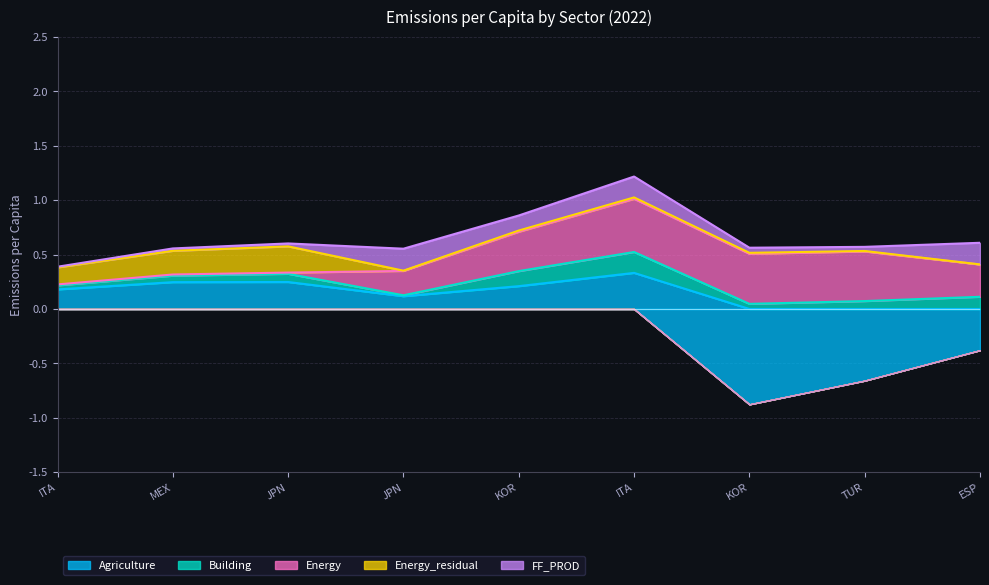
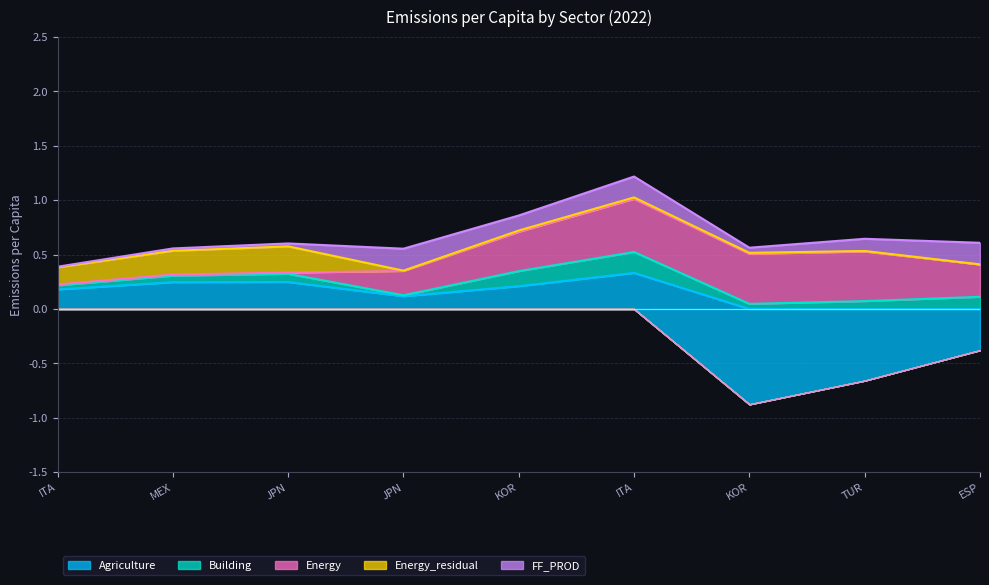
FF_PROD, TUR: 0.04 -> 0.11
